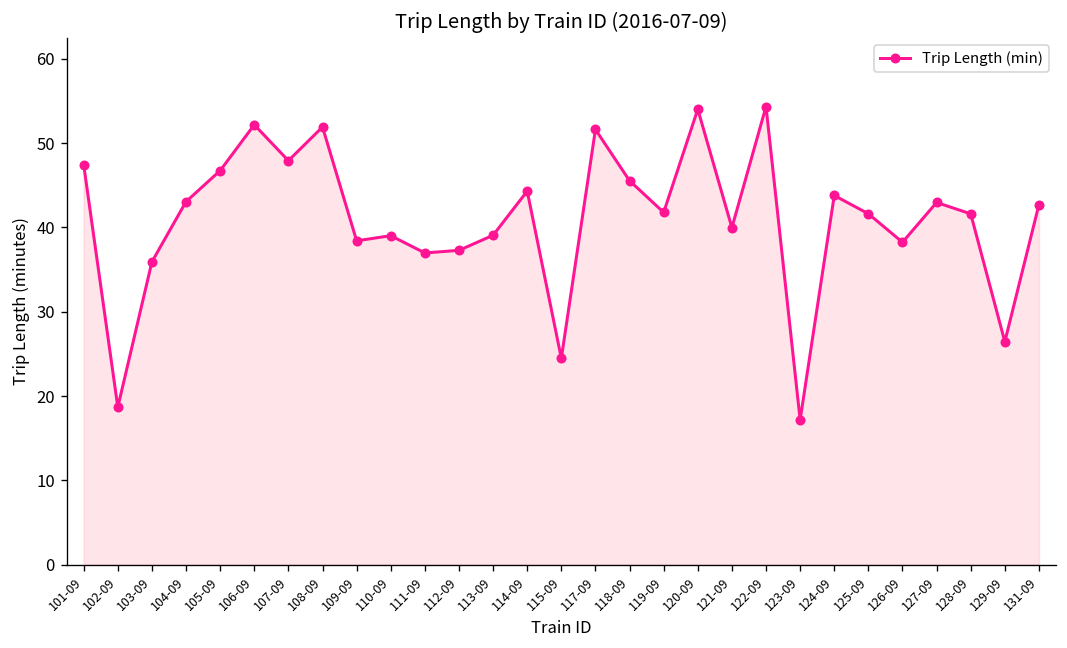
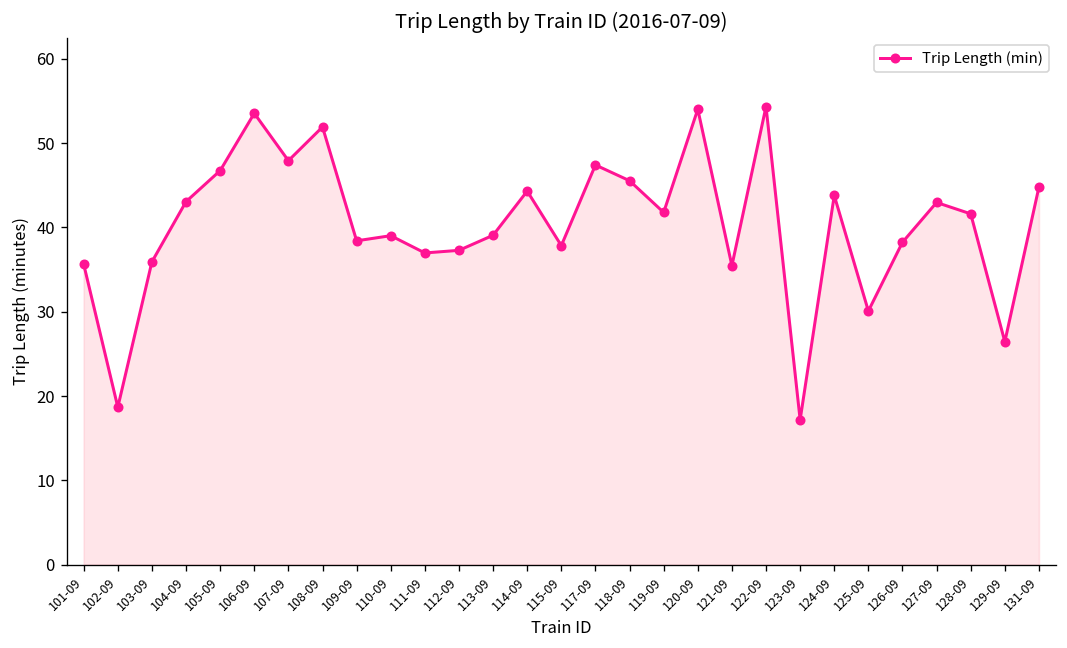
101-09: 47 -> 36
106-09: 52 -> 54
115-09: 24 -> 38
117-09: 52 -> 47
121-09: 40 -> 35
125-09: 42 -> 30
131-09: 43 -> 45
